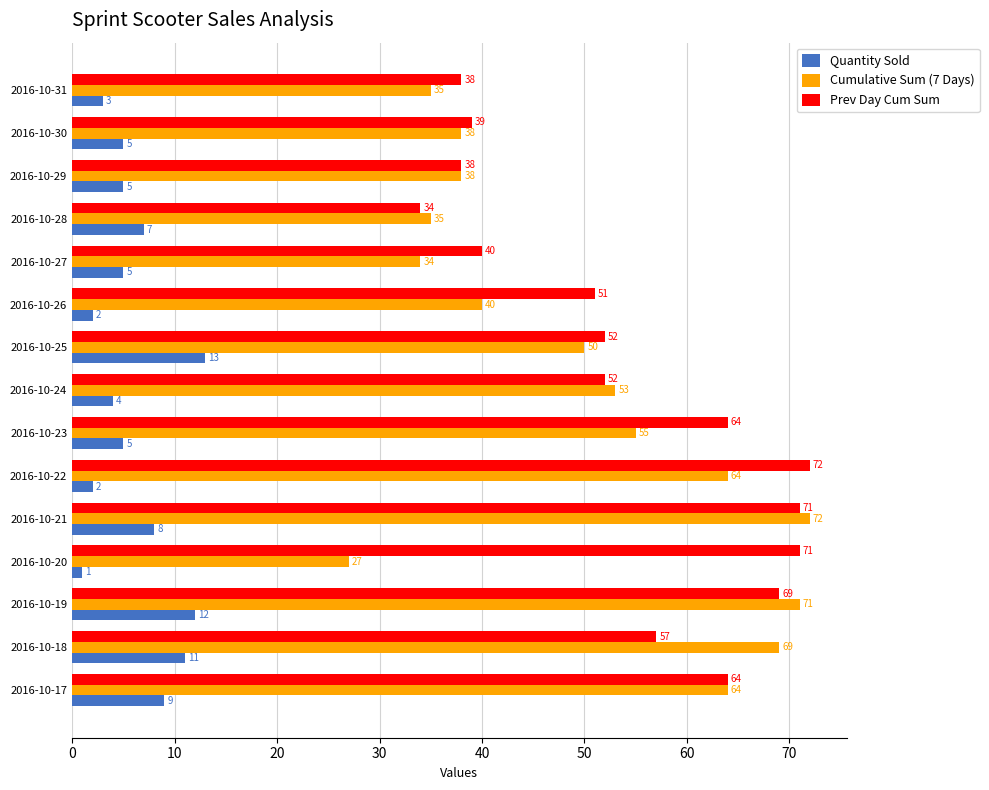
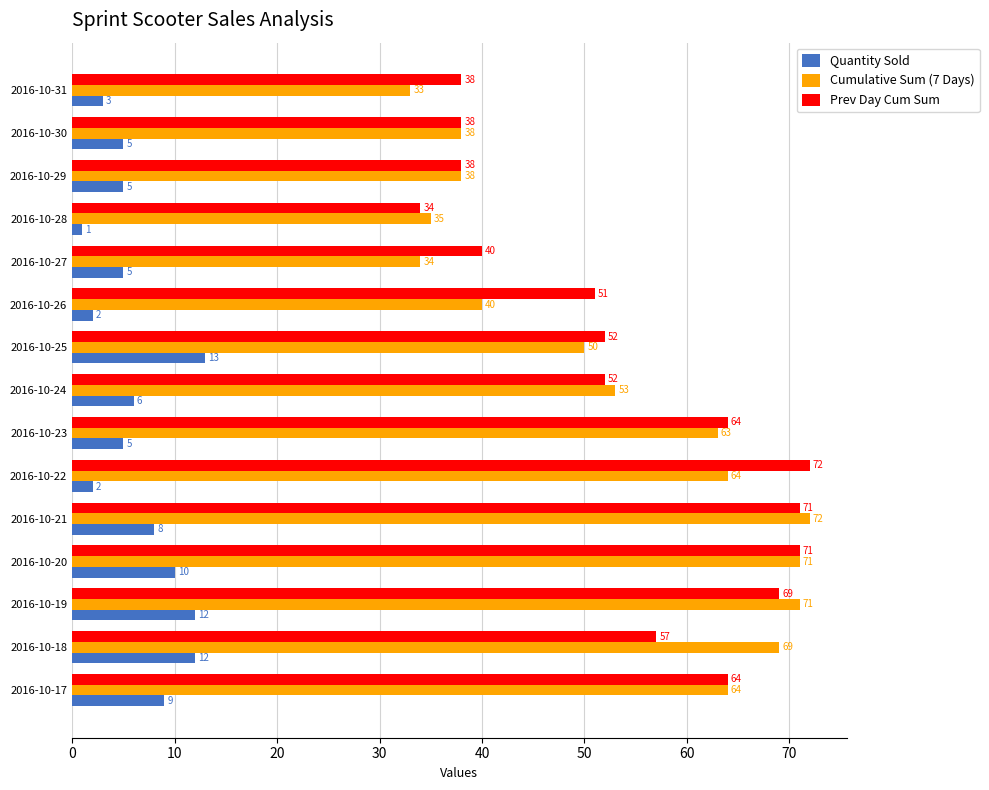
Cumulative Sum (7 Days), 2016-10-31: 35 -> 33
Prev Day Cum Sum, 2016-10-30: 39 -> 38
Quantity Sold, 2016-10-28: 7 -> 1
Quantity Sold, 2016-10-24: 4 -> 6
Cumulative Sum (7 Days), 2016-10-23: 55 -> 63
Cumulative Sum (7 Days), 2016-10-20: 27 -> 71
Quantity Sold, 2016-10-20: 1 -> 10
Quantity Sold, 2016-10-18: 11 -> 12
